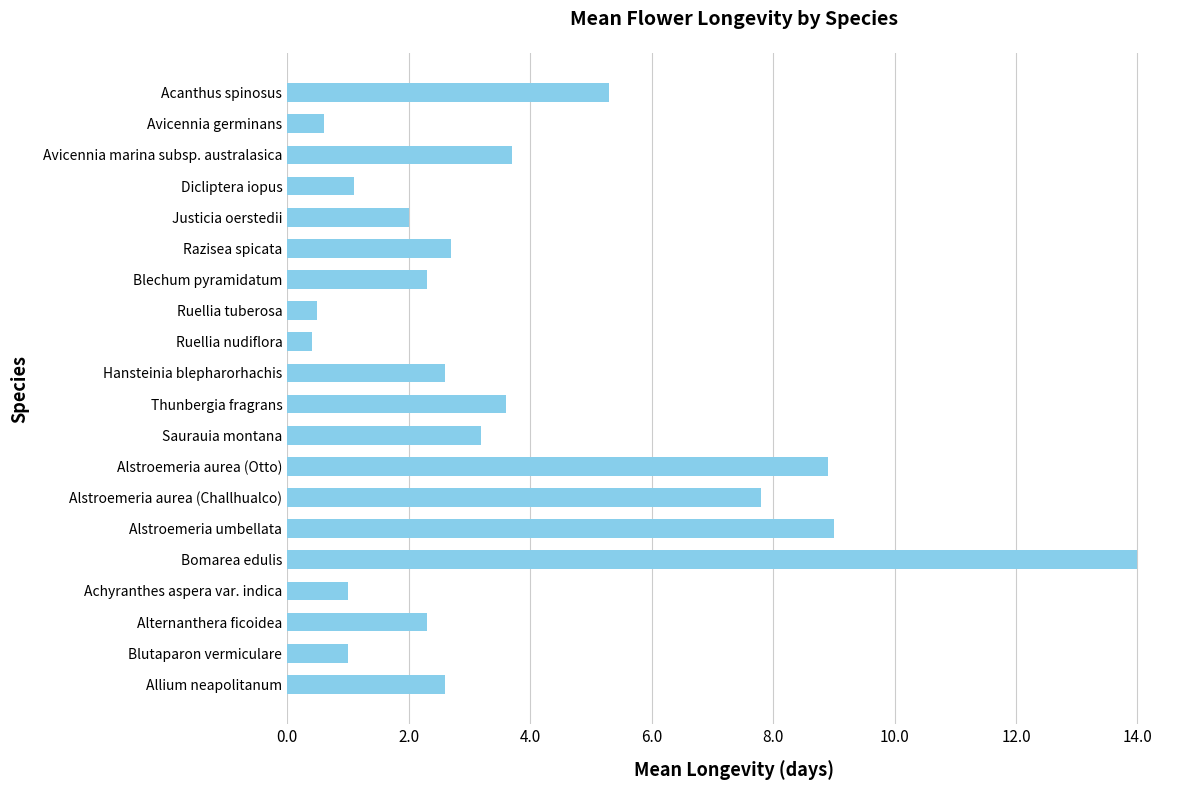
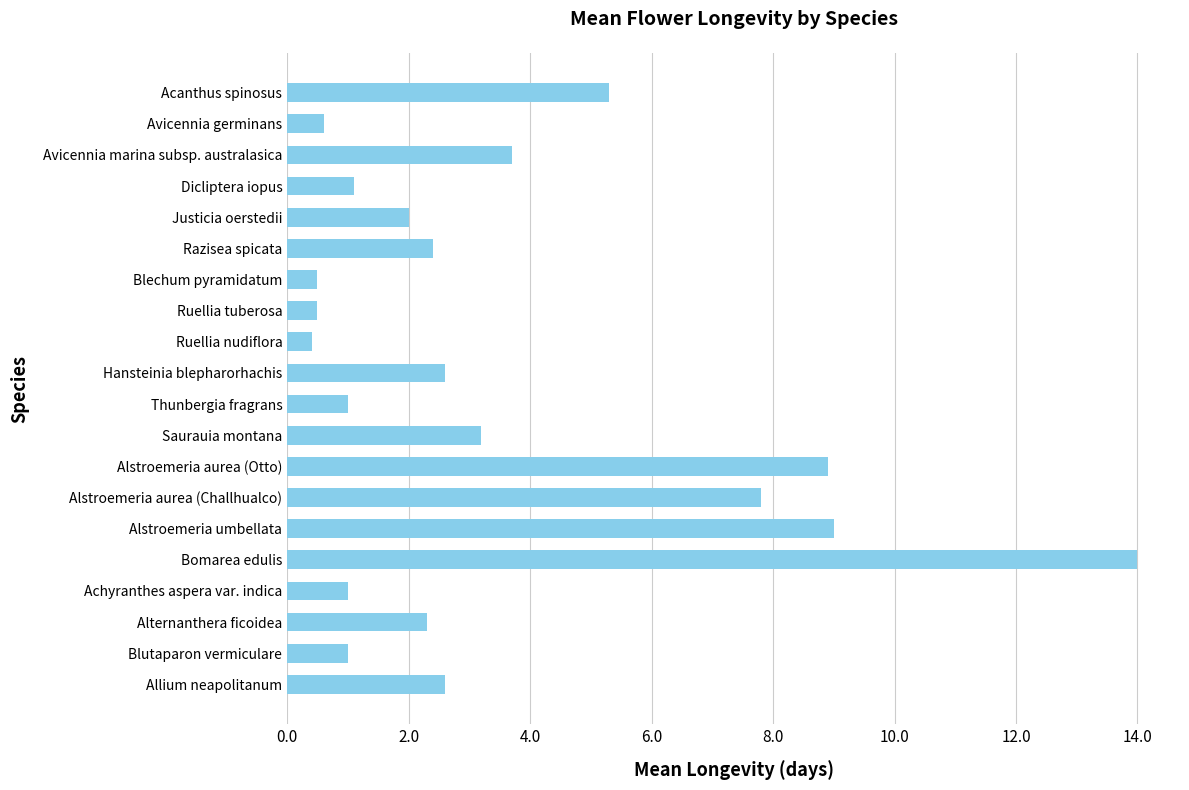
Razisea spicata: 2.7 -> 2.4
Blechum pyramidatum: 2.3 -> 0.5
Thunbergia fragrans: 3.6 -> 1.0
